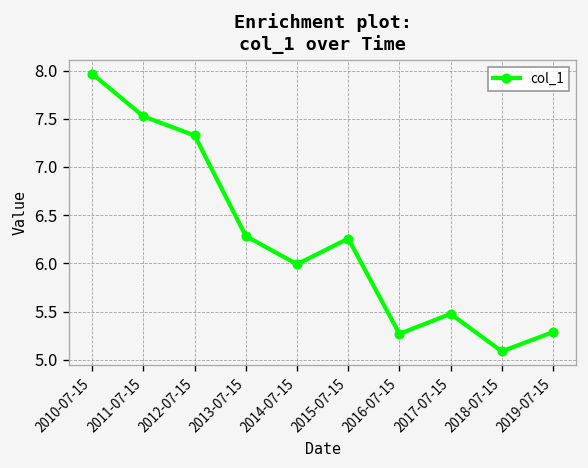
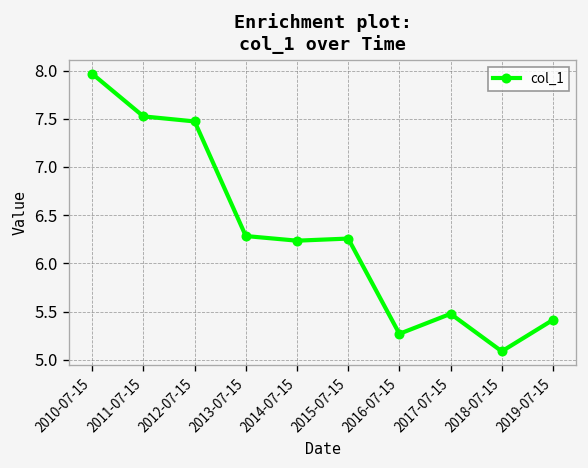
2012-07-15: 7.3 -> 7.5
2014-07-15: 6.0 -> 6.2
2019-07-15: 5.3 -> 5.4
